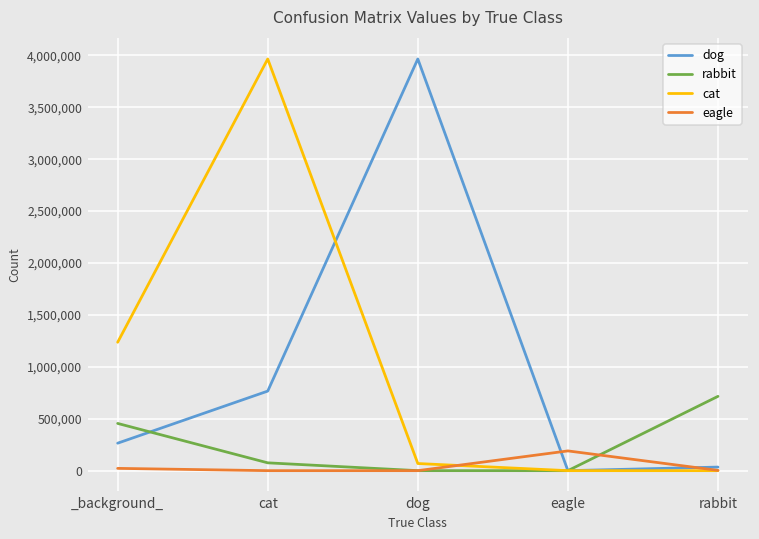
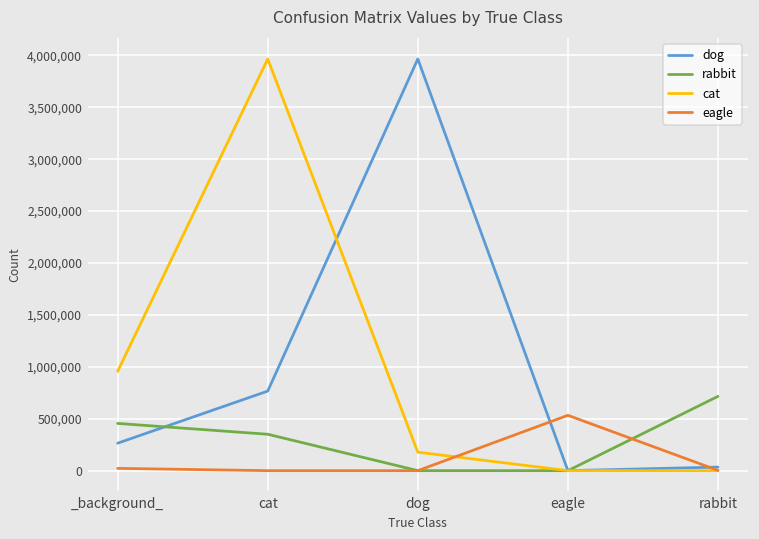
cat, _background_: 1,200,000 -> 1,000,000
rabbit, cat: 100,000 -> 400,000
cat, dog: 100,000 -> 200,000
eagle, eagle: 200,000 -> 500,000
